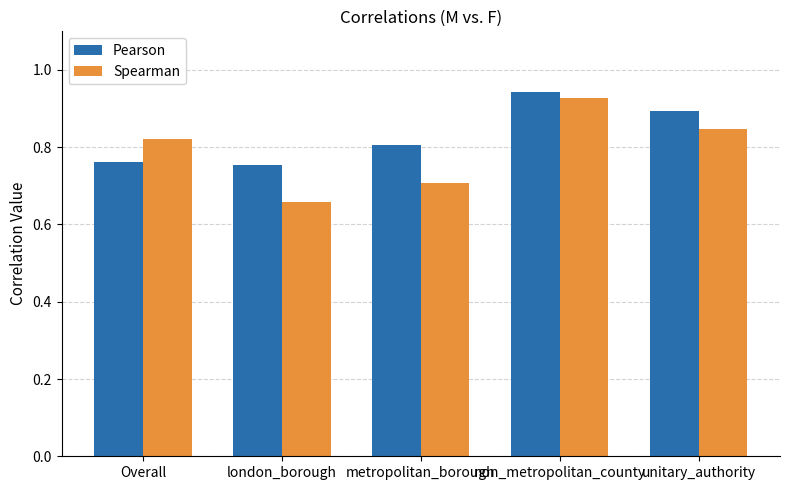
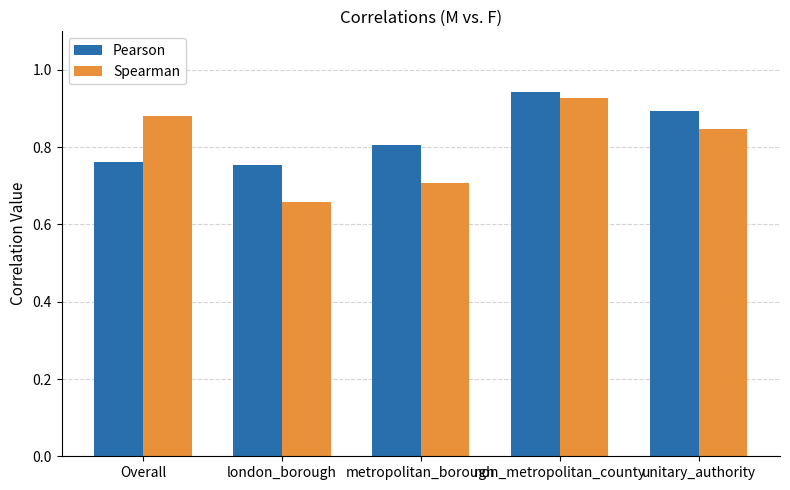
Spearman, Overall: 0.82 -> 0.88
